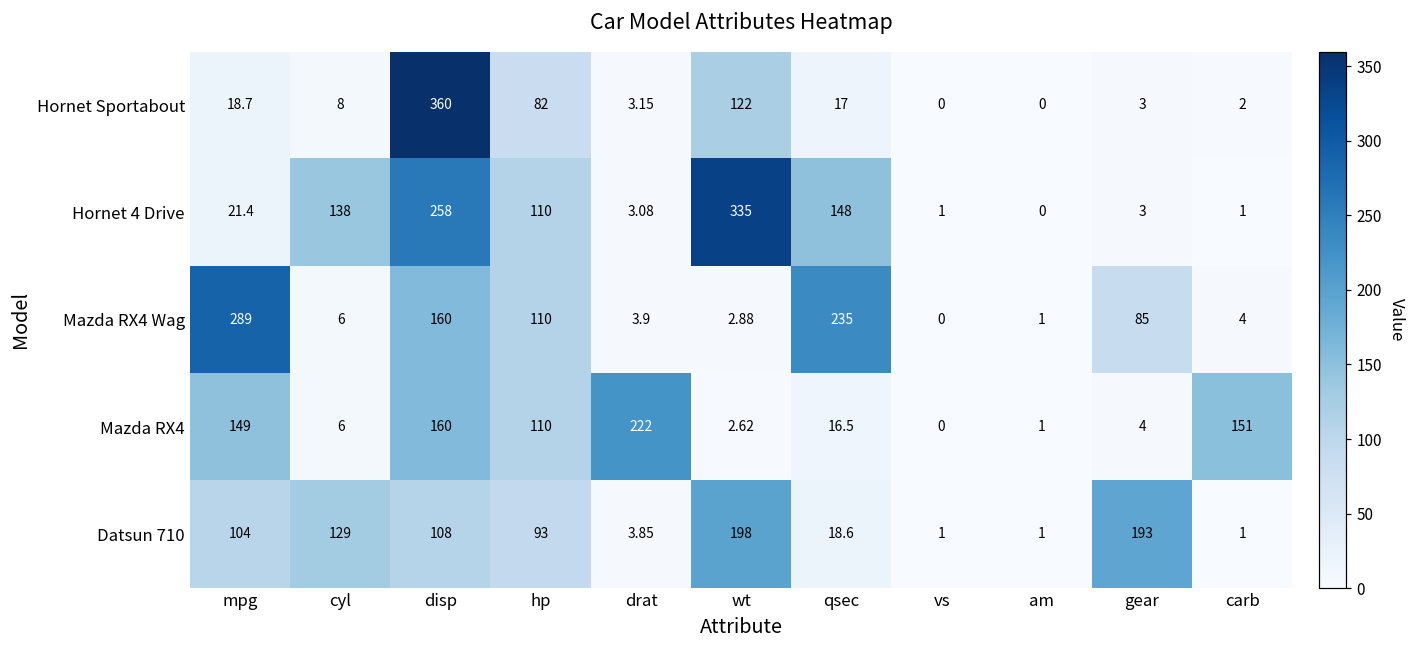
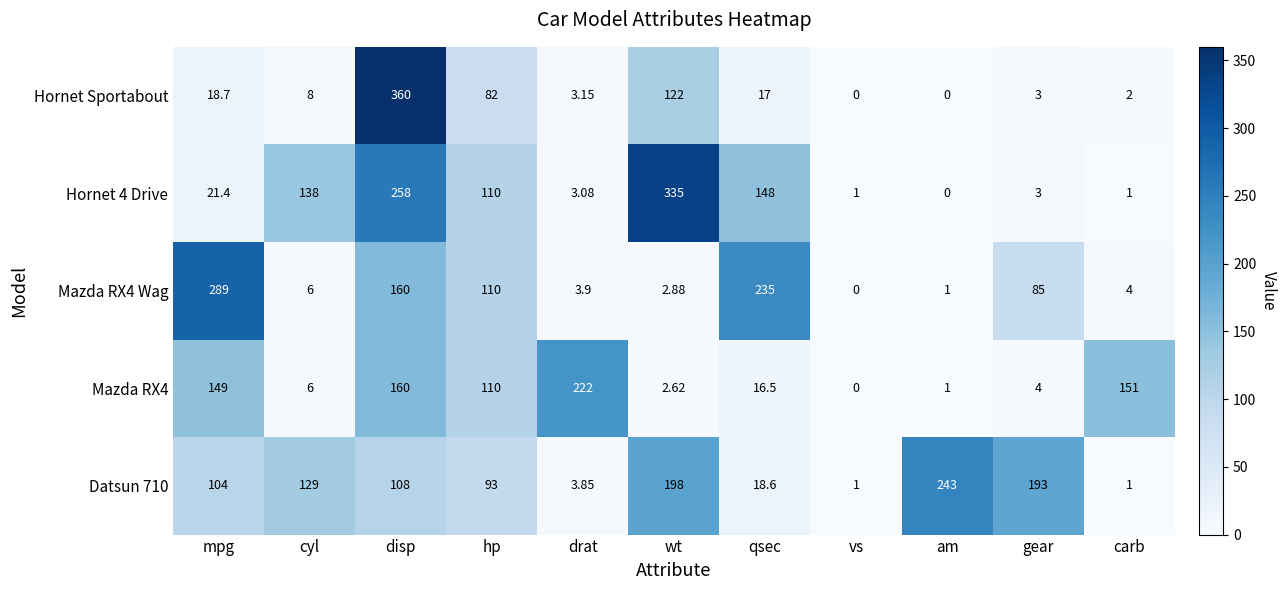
Datsun 710, am: 1 -> 243
